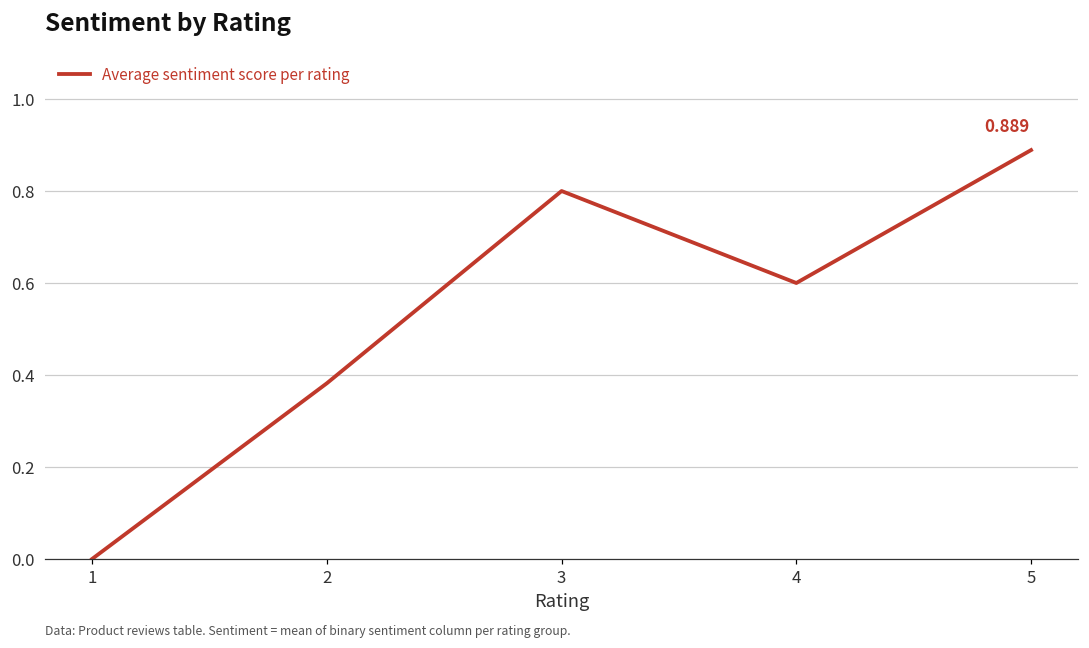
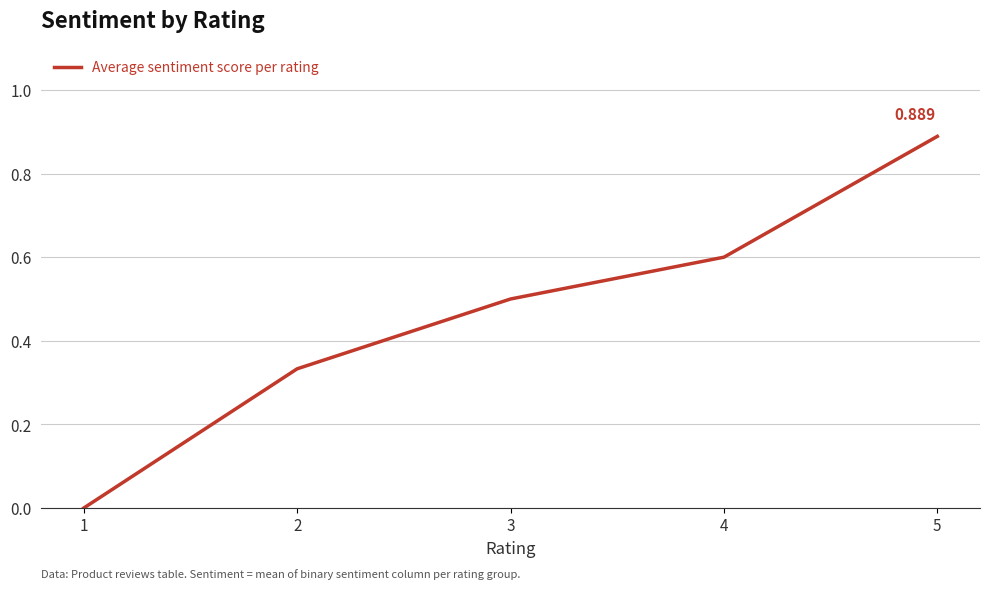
2: 0.38 -> 0.33
3: 0.8 -> 0.5
